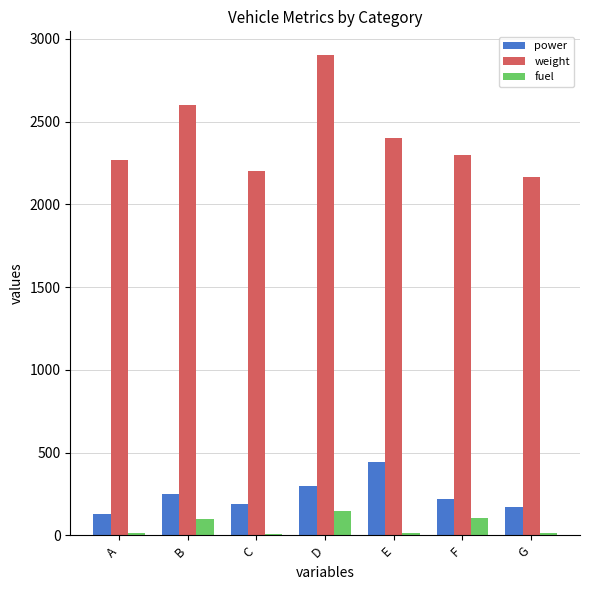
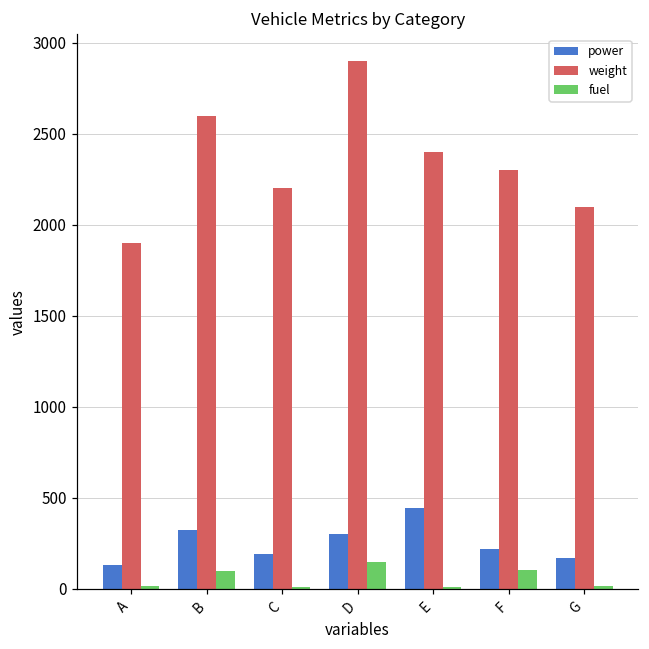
weight, A: 2270 -> 1900
power, B: 250 -> 330
weight, G: 2160 -> 2100
